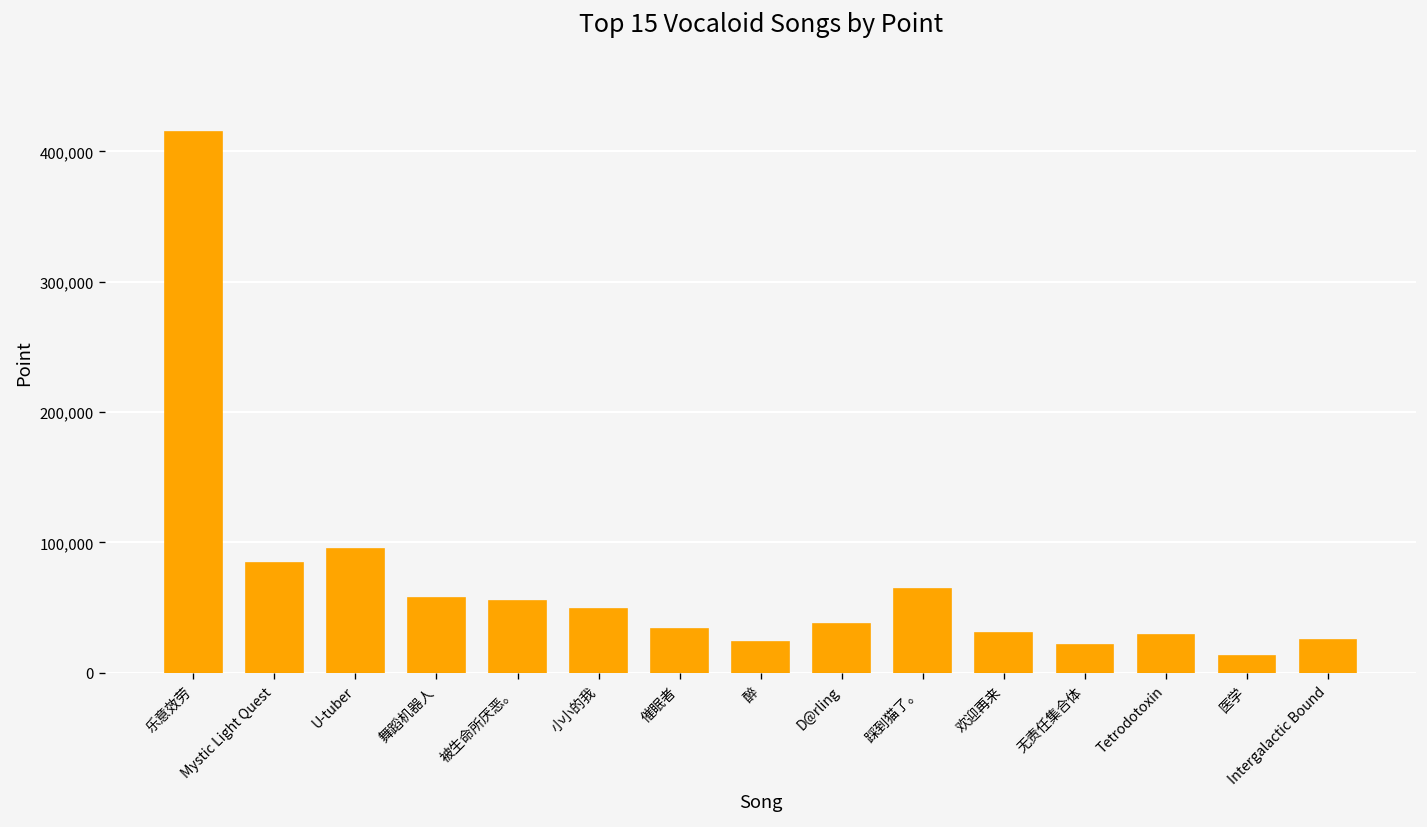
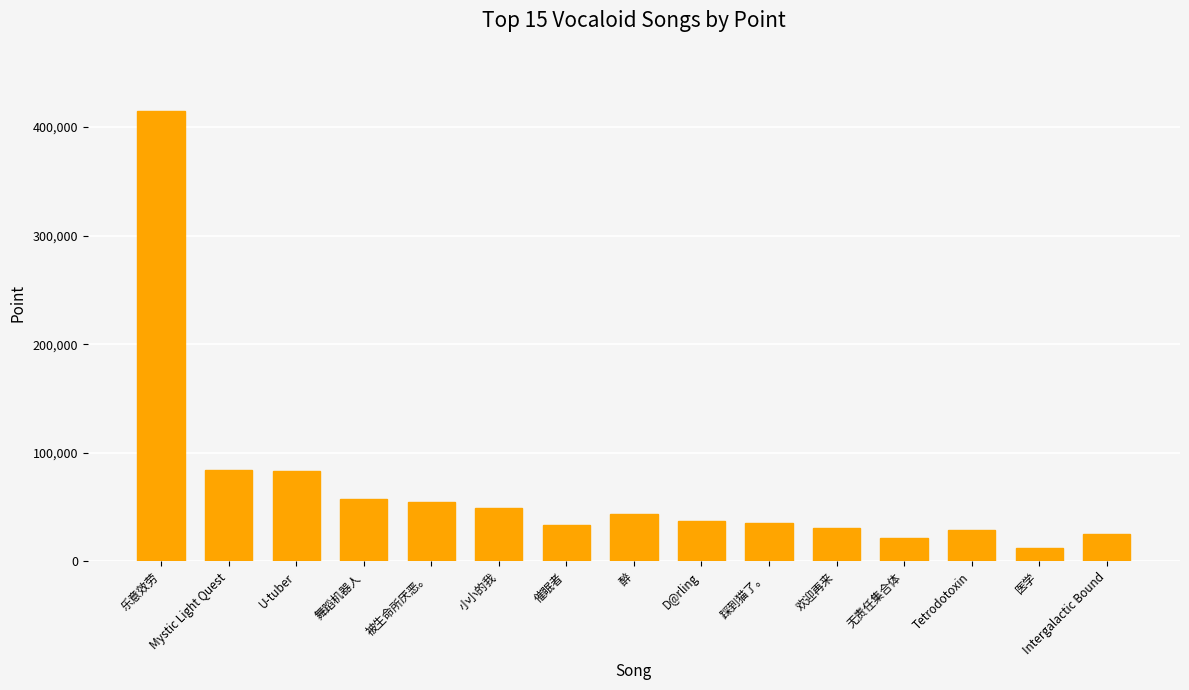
U-tuber: 95,000 -> 84,000
醉: 23,000 -> 43,000
踩到猫了。: 64,000 -> 36,000
